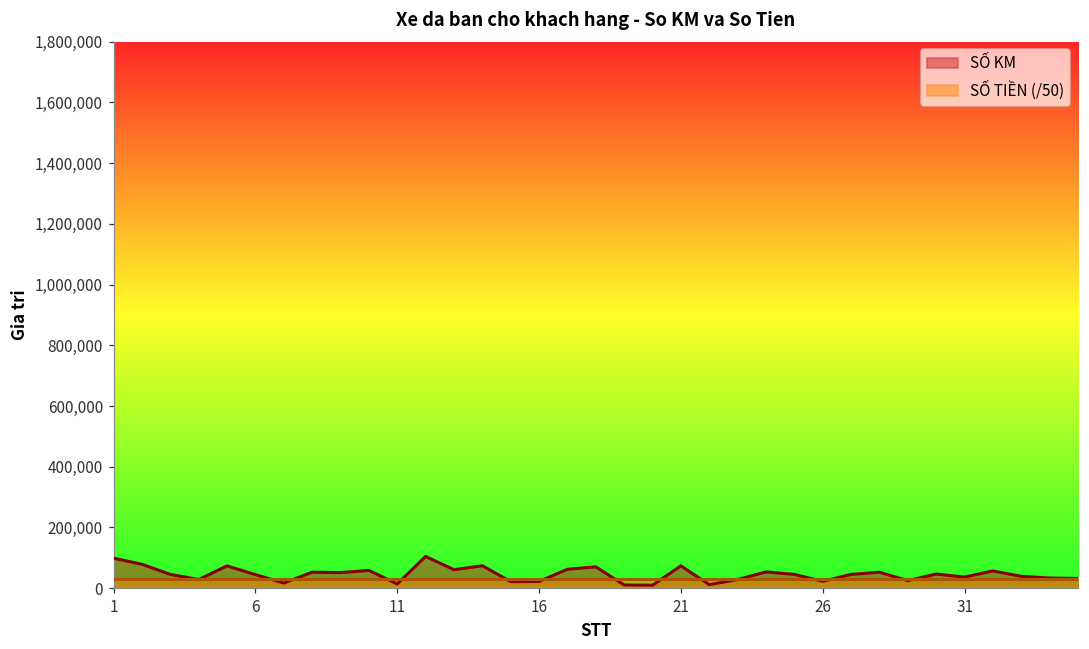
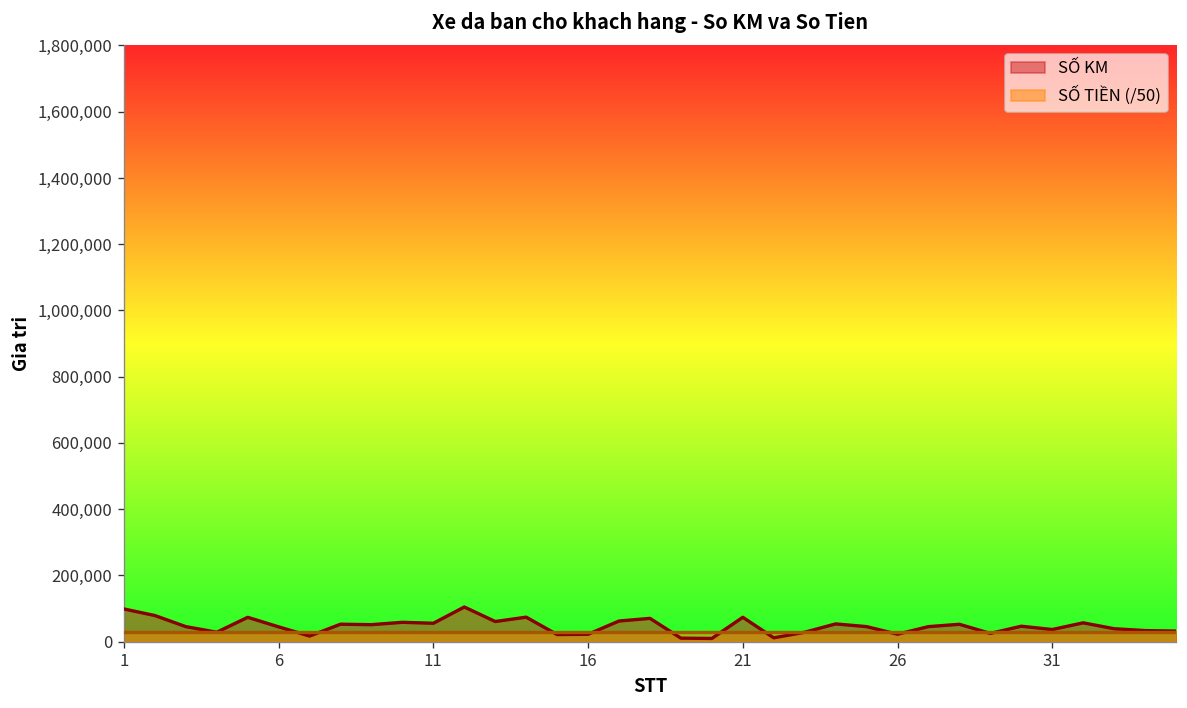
SỐ KM, 11: 10,000 -> 60,000
